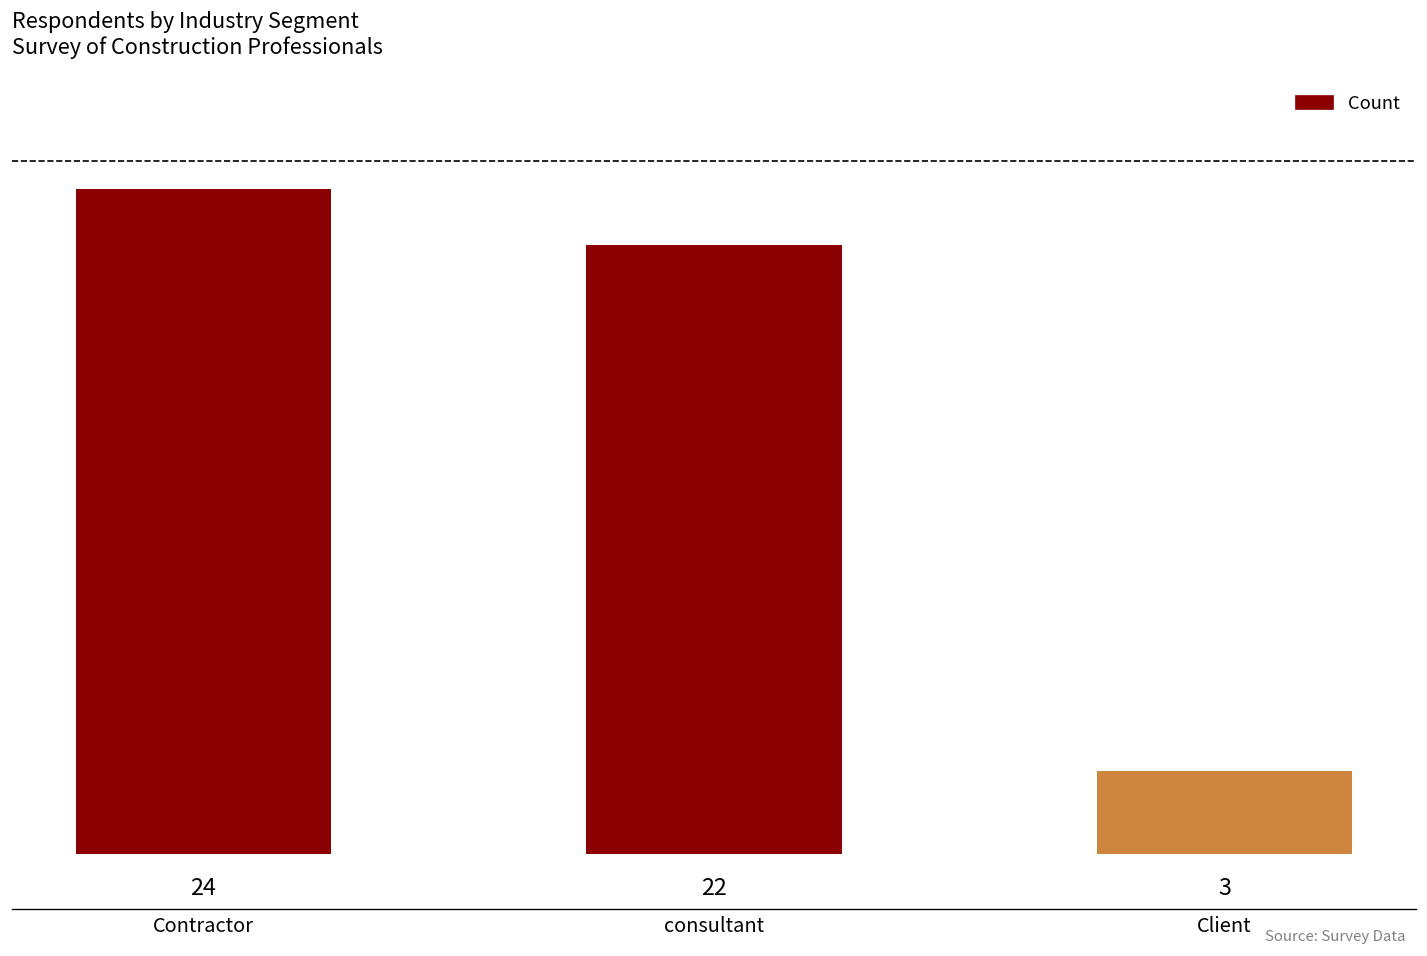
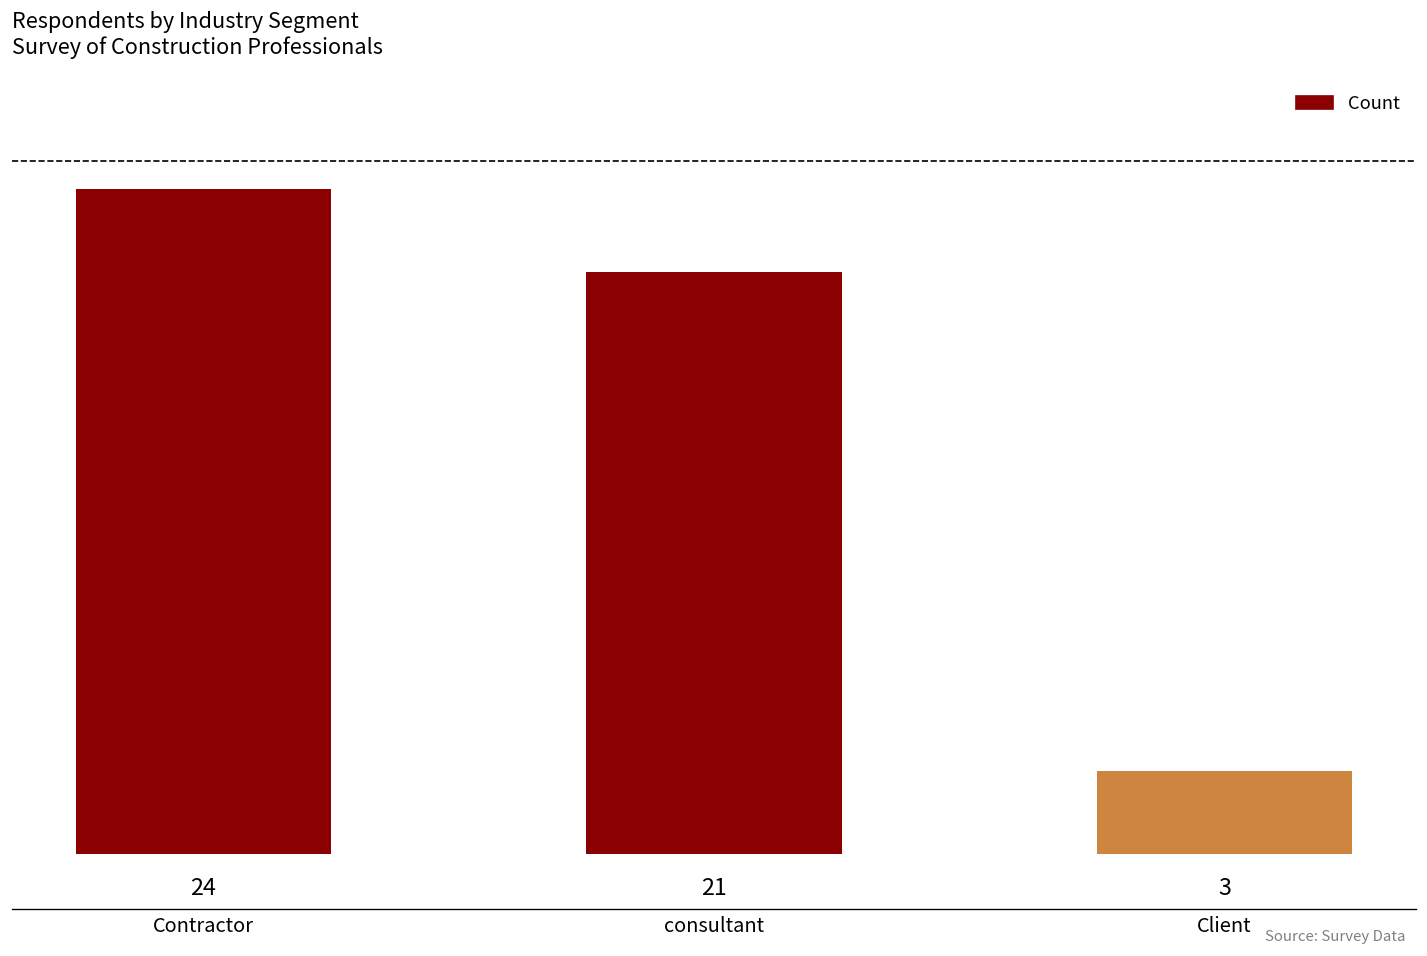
consultant: 22 -> 21
